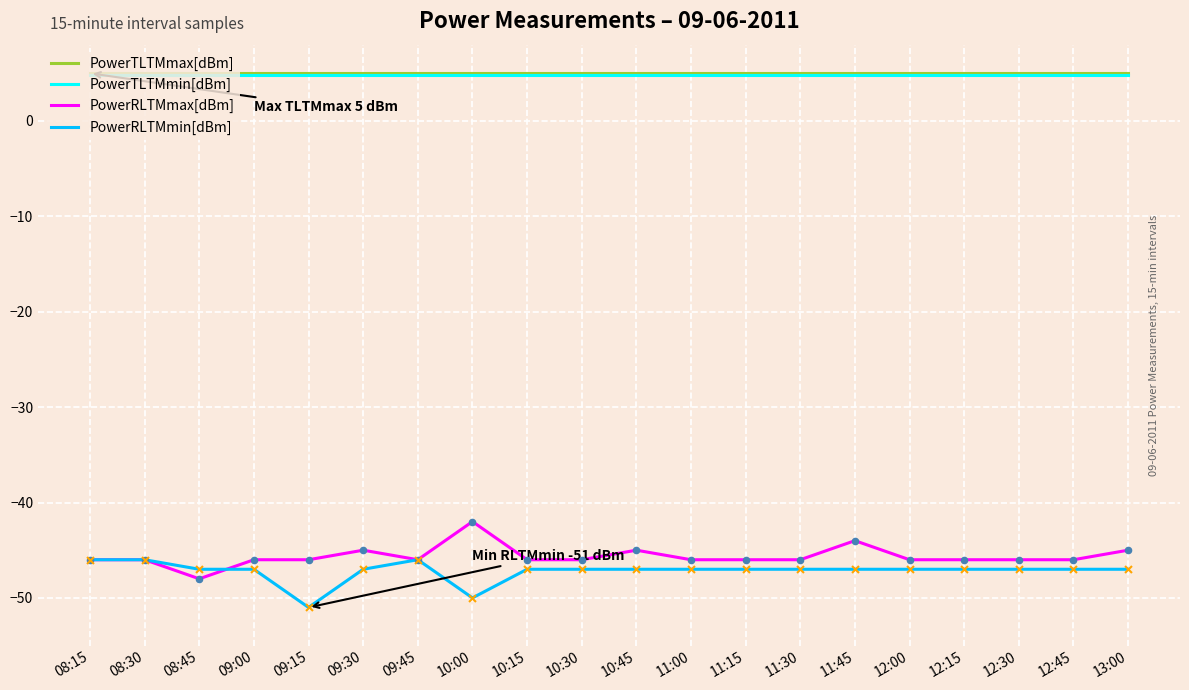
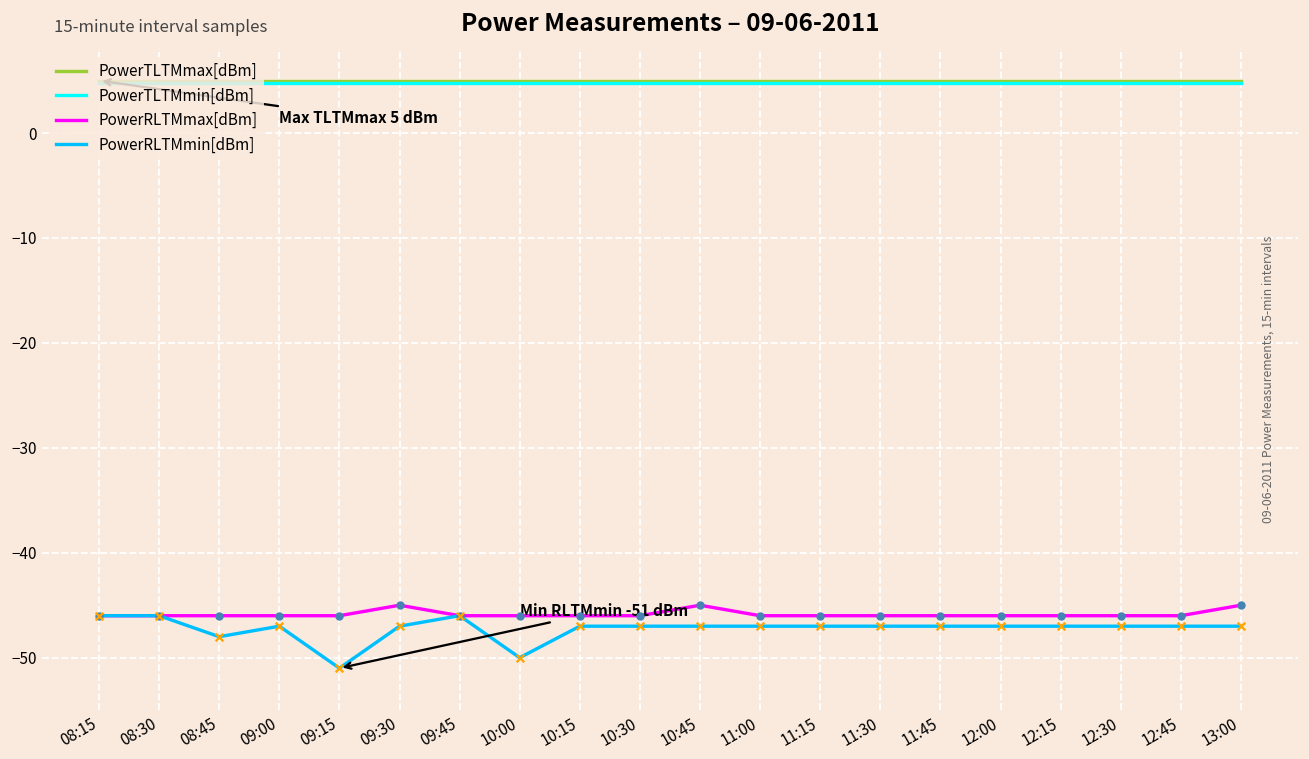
PowerRLTMmax[dBm], 08:45: -48 -> -46
PowerRLTMmin[dBm], 08:45: -47 -> -48
PowerRLTMmax[dBm], 10:00: -42 -> -46
PowerRLTMmax[dBm], 11:45: -44 -> -46
